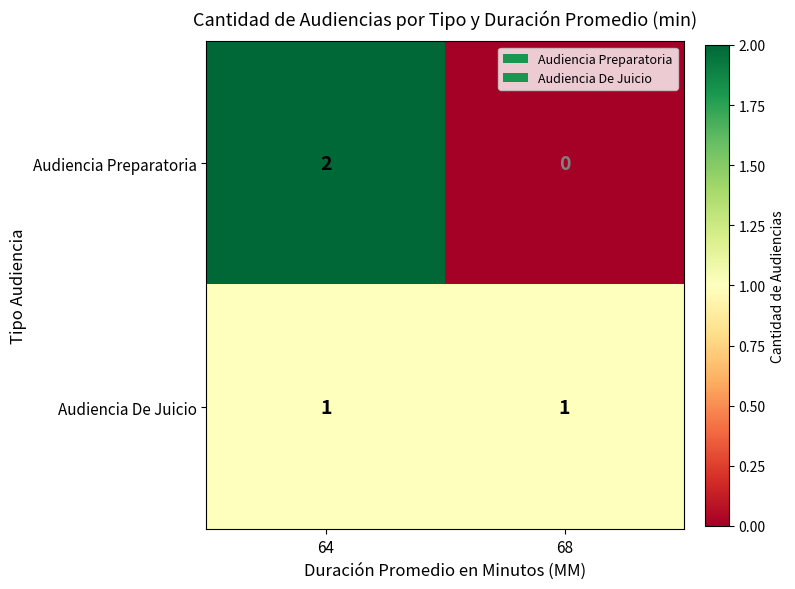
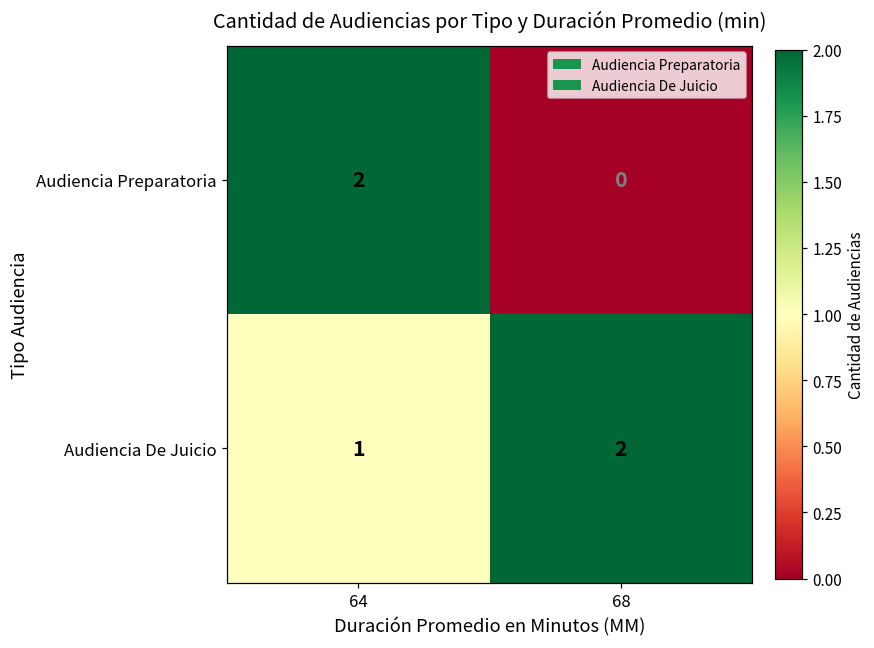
Audiencia De Juicio, 68: 1 -> 2
